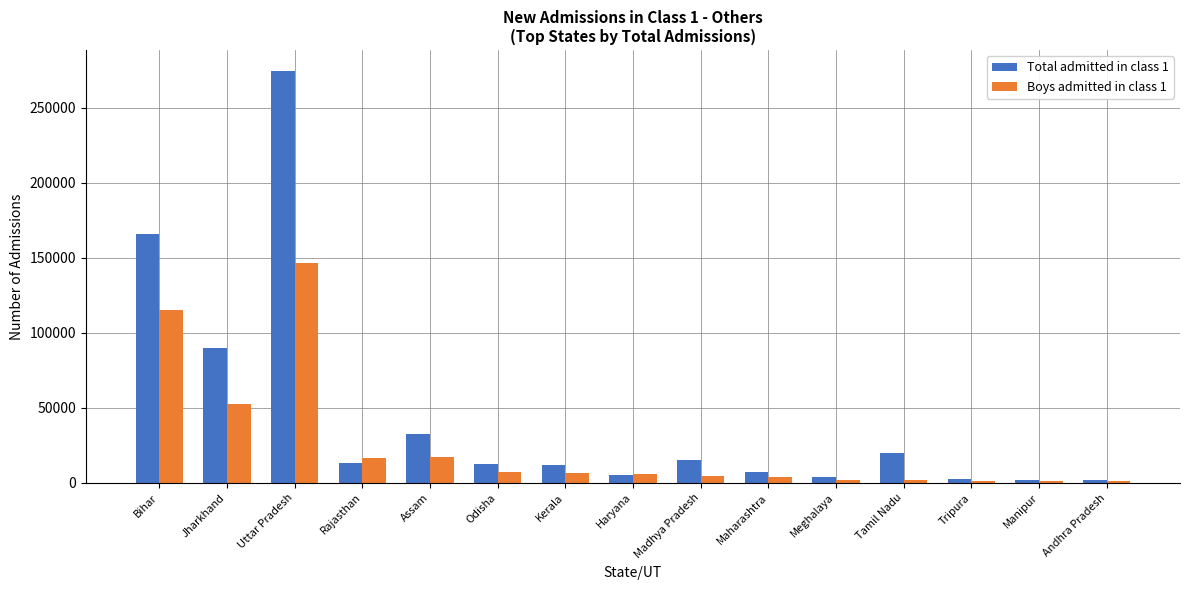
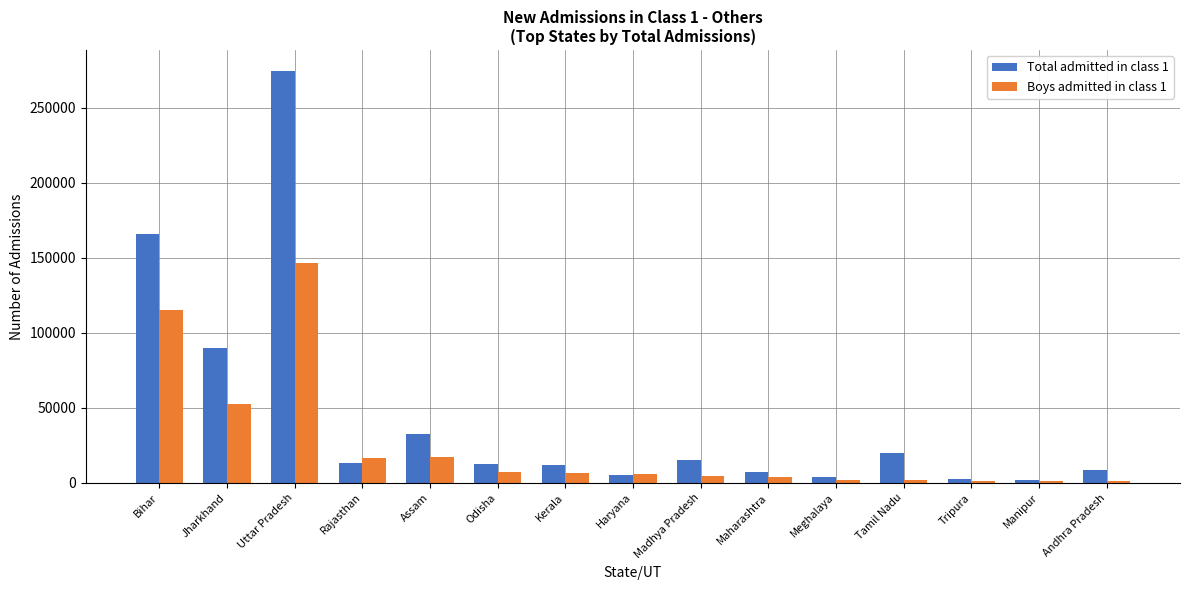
Total admitted in class 1, Andhra Pradesh: 2000 -> 9000
